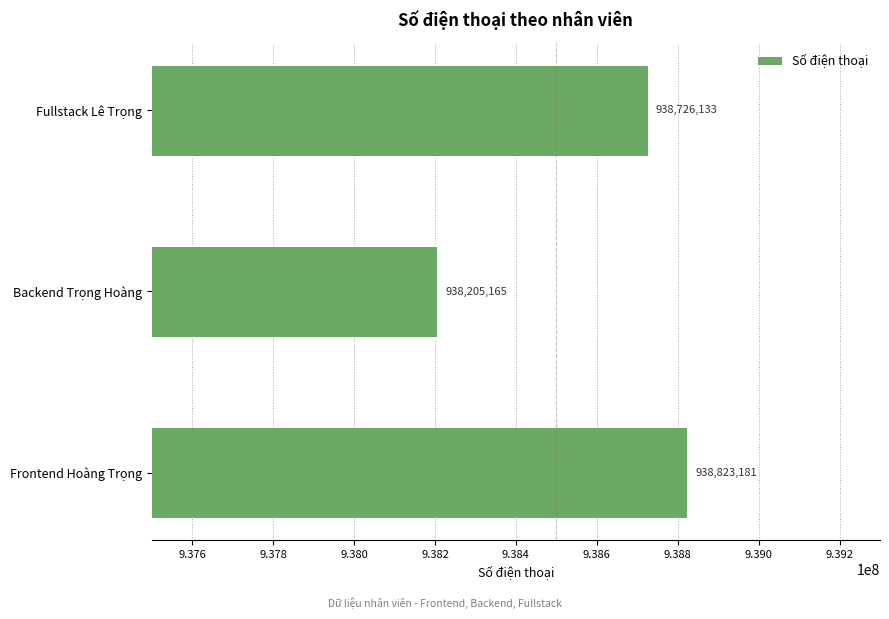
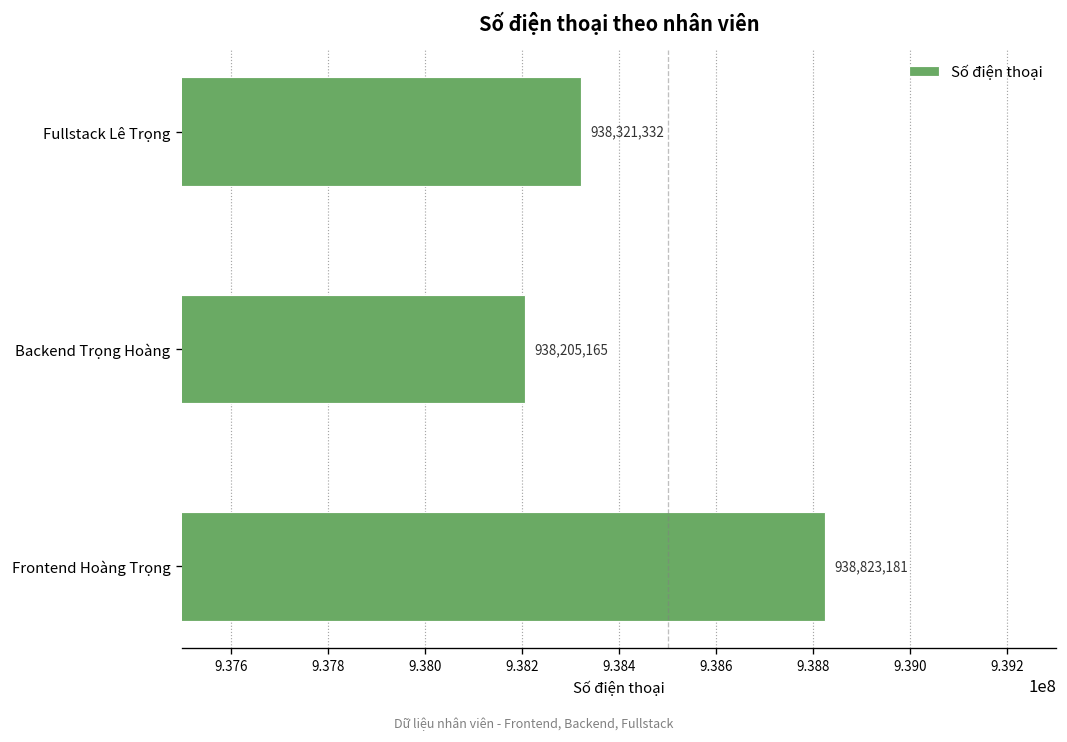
Fullstack Lê Trọng: 938,726,133 -> 938,321,332
